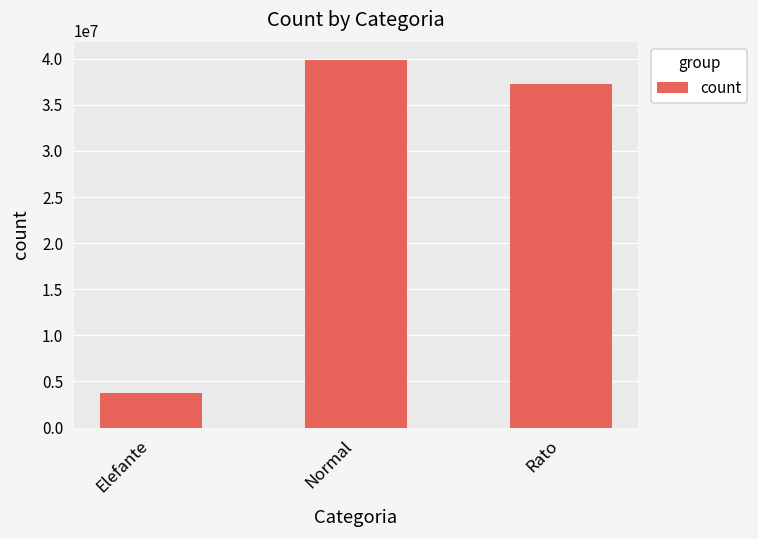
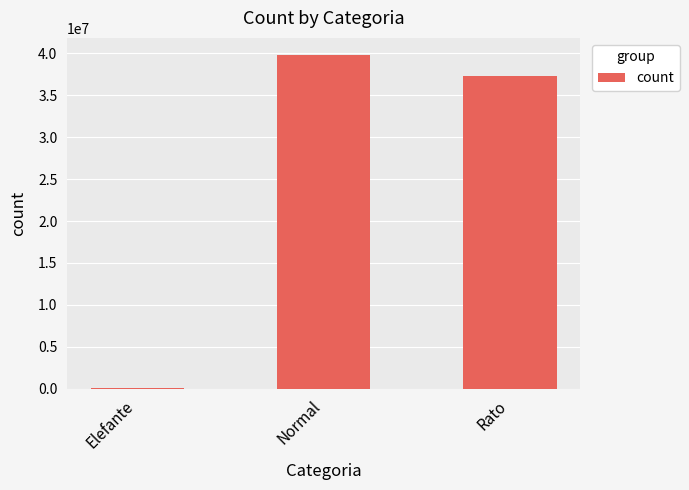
Elefante: 4000000 -> 0
